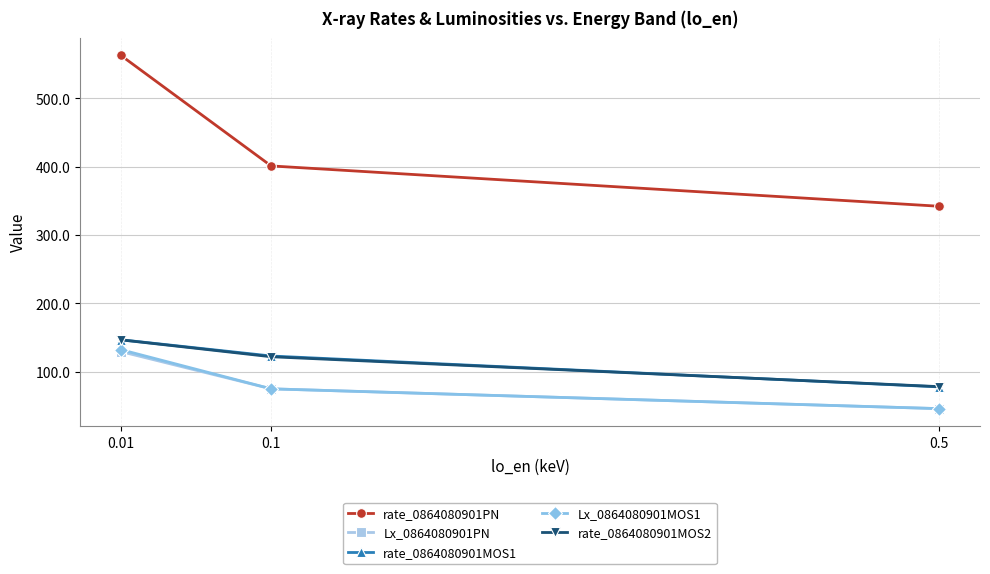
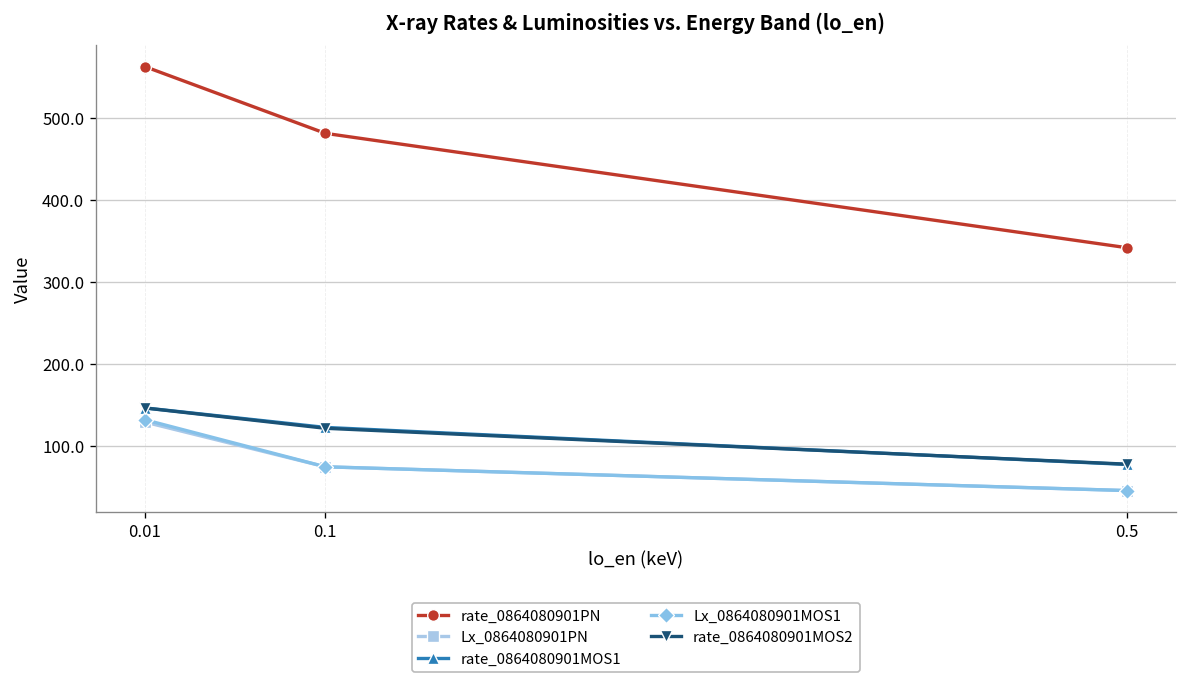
rate_0864080901PN, 0.1: 400 -> 480
